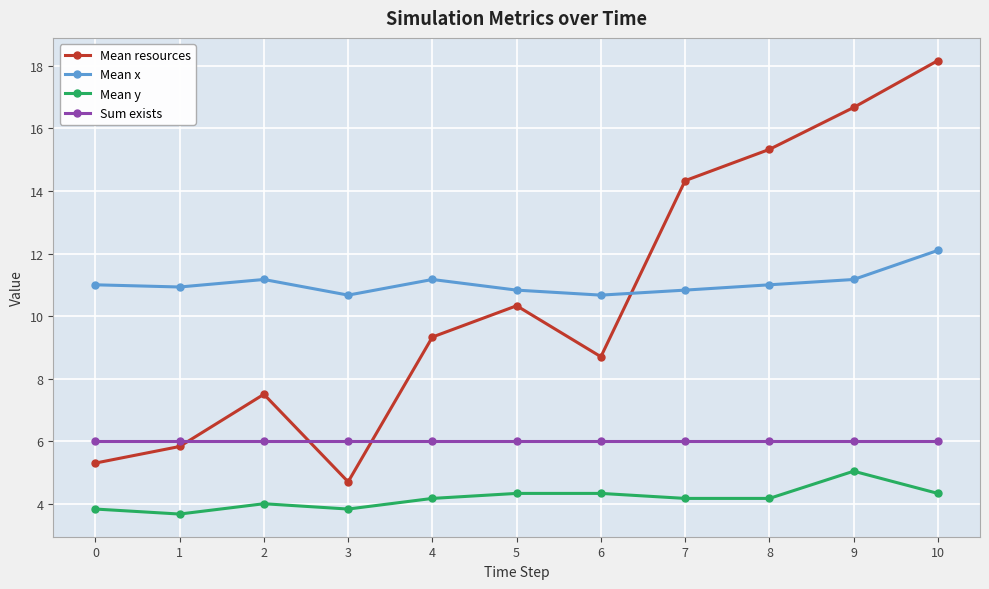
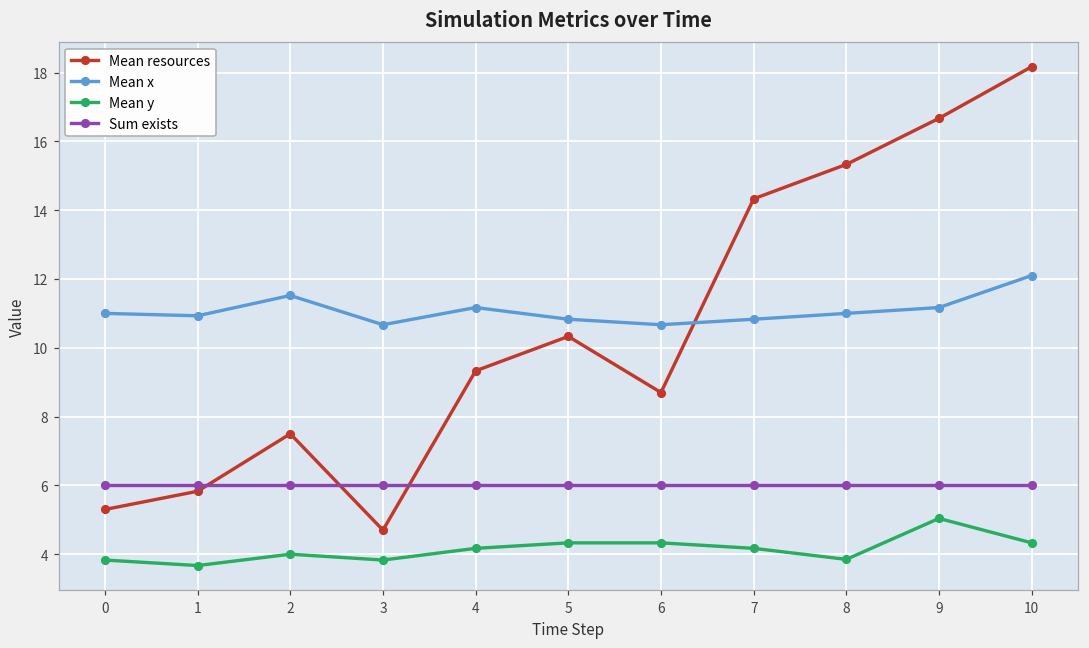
Mean x, 2: 11.2 -> 11.5
Mean y, 8: 4.2 -> 3.9
